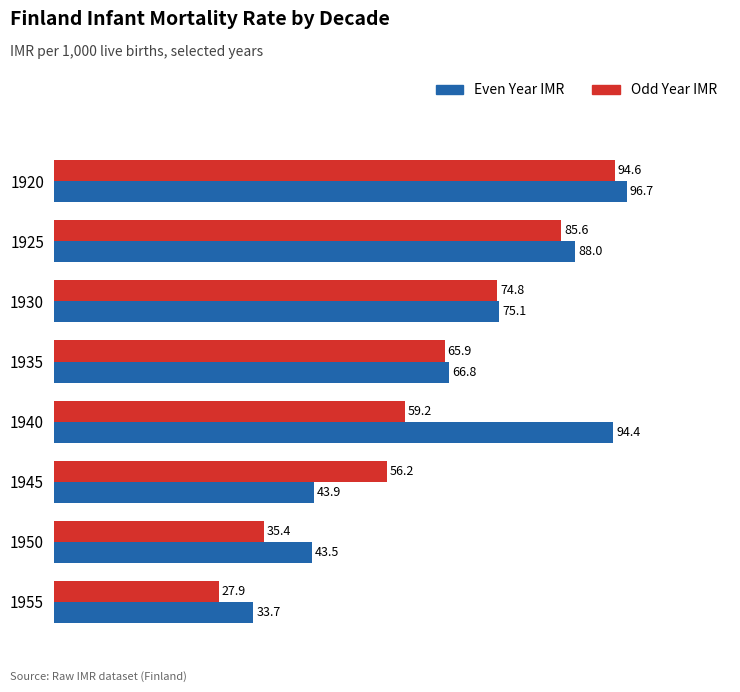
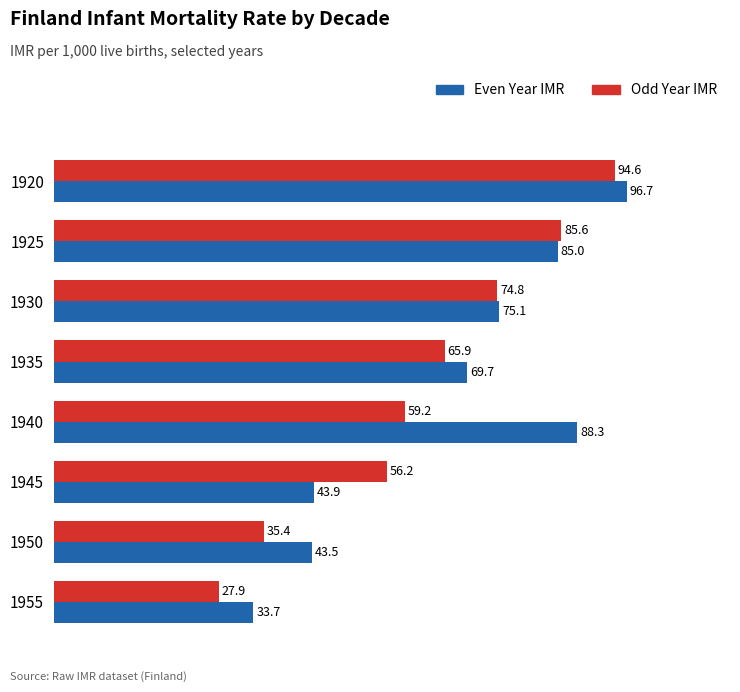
Even Year IMR, 1925: 88.0 -> 85.0
Even Year IMR, 1935: 66.8 -> 69.7
Even Year IMR, 1940: 94.4 -> 88.3
